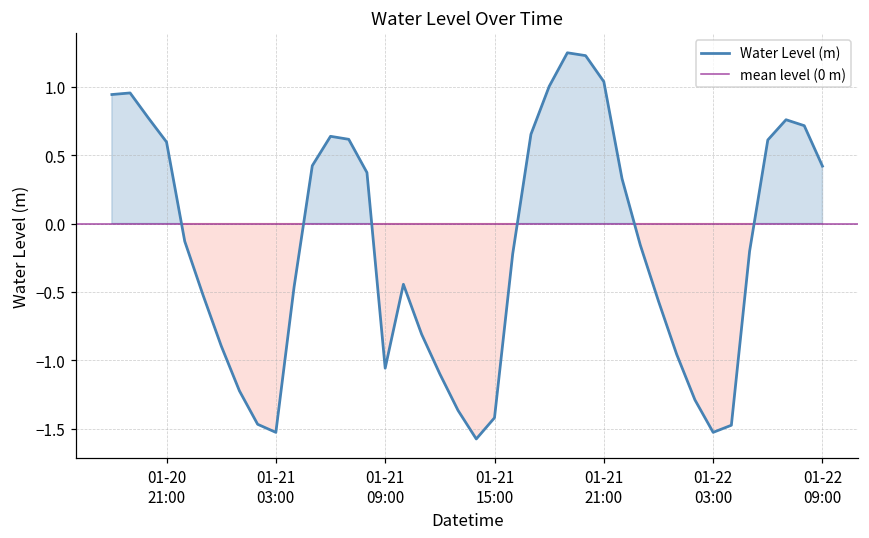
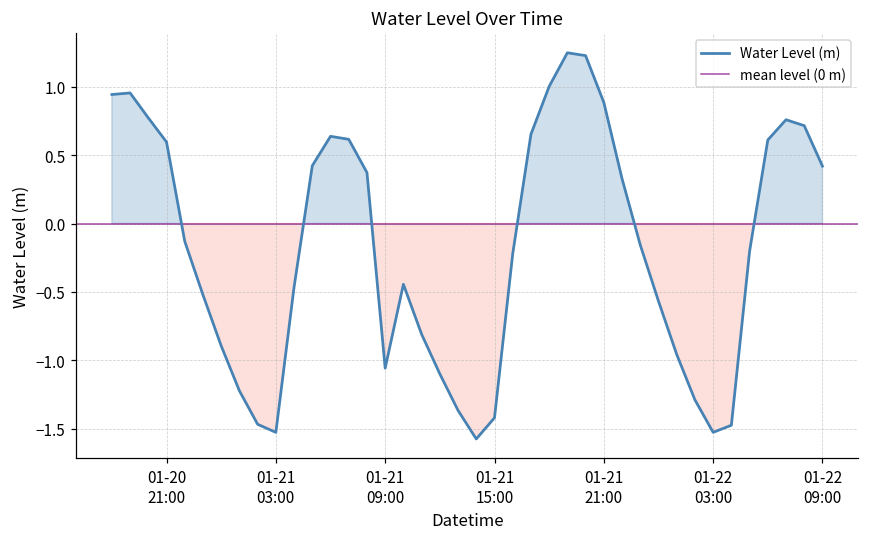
01-21 21:00: 1.04 -> 0.88
